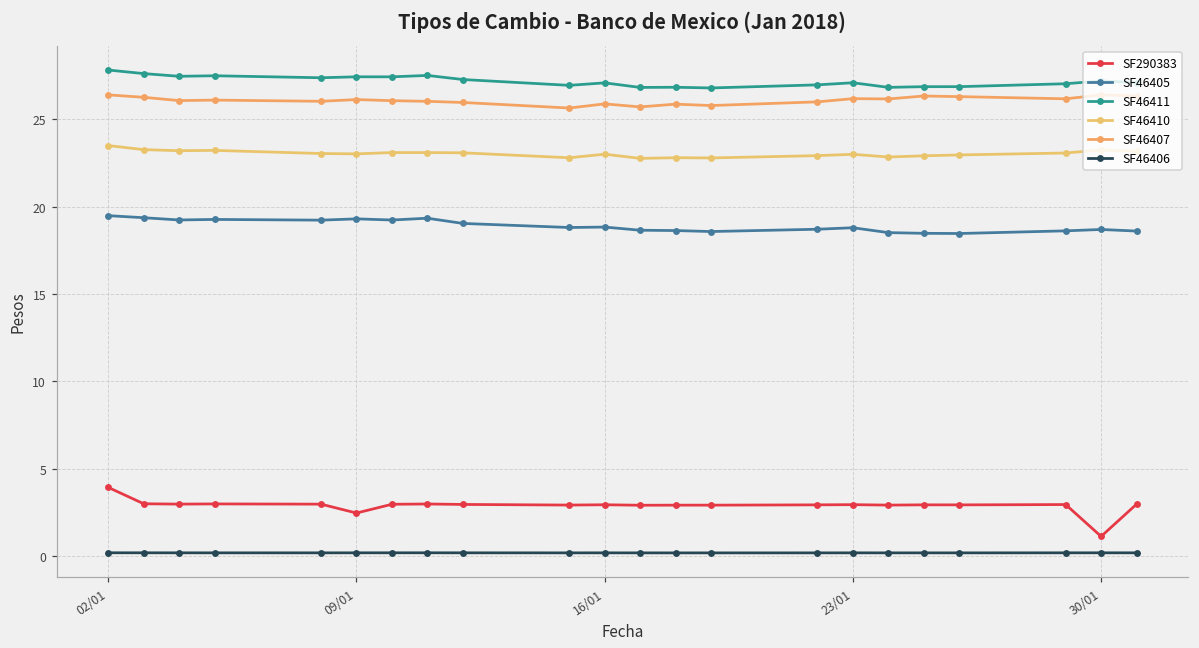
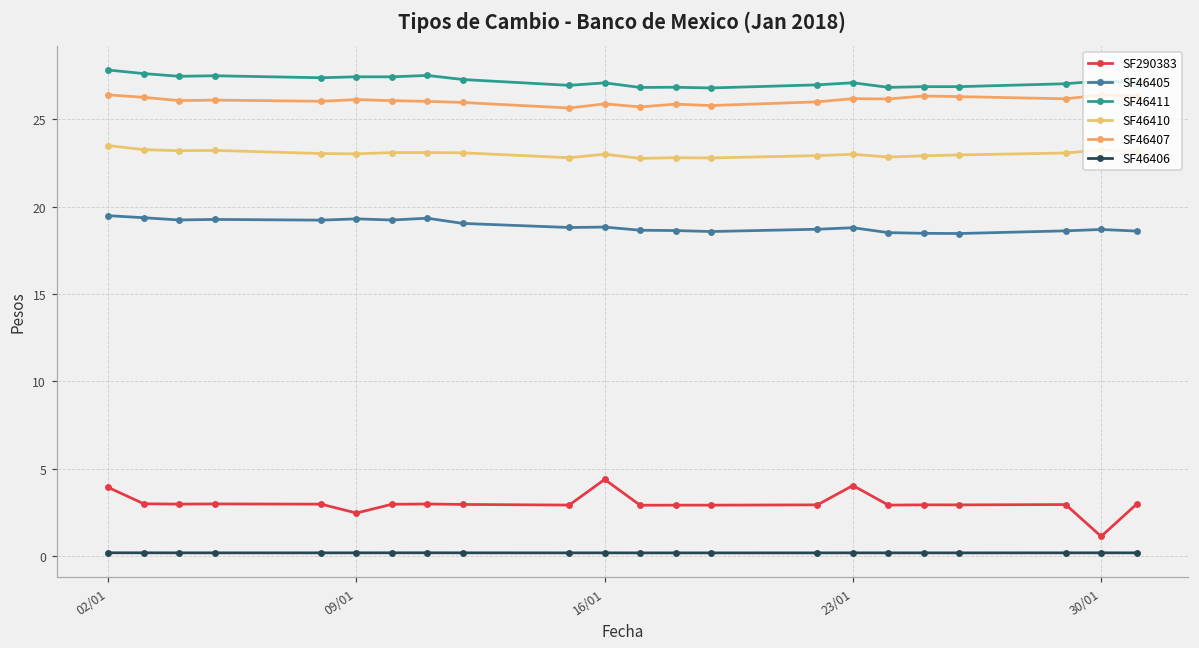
SF290383, 16/01: 2.9 -> 4.4
SF290383, 23/01: 2.9 -> 4.0
